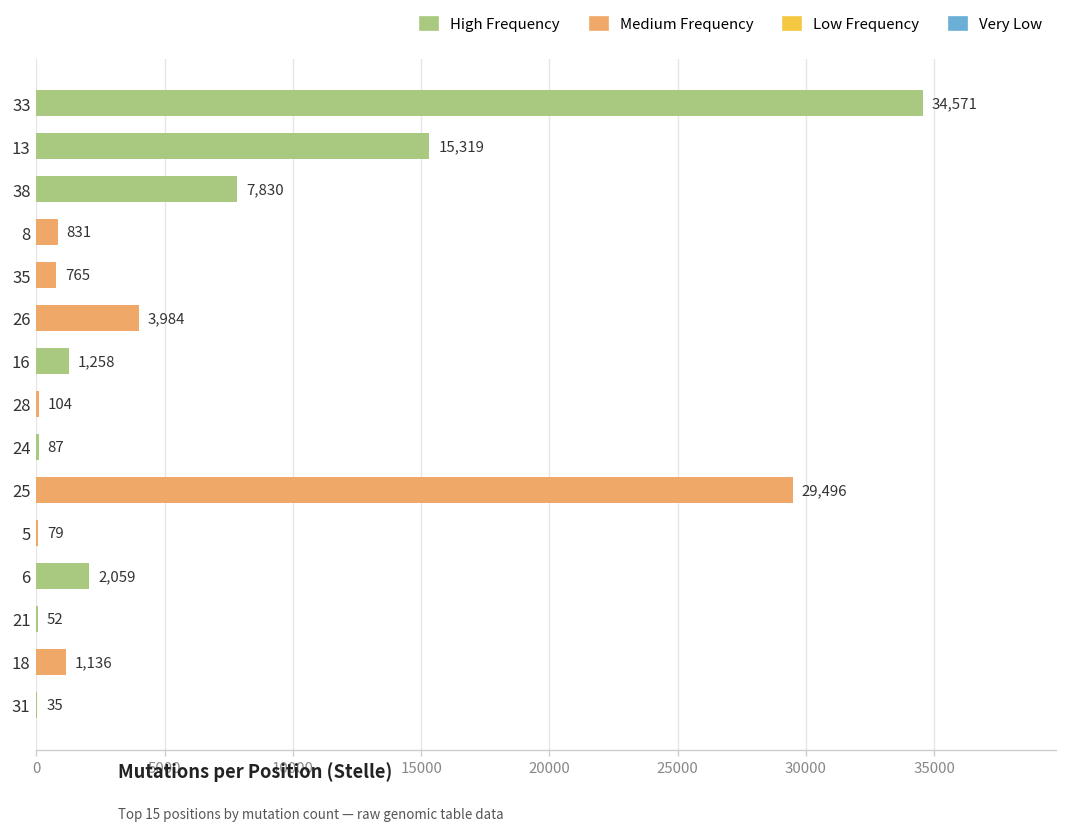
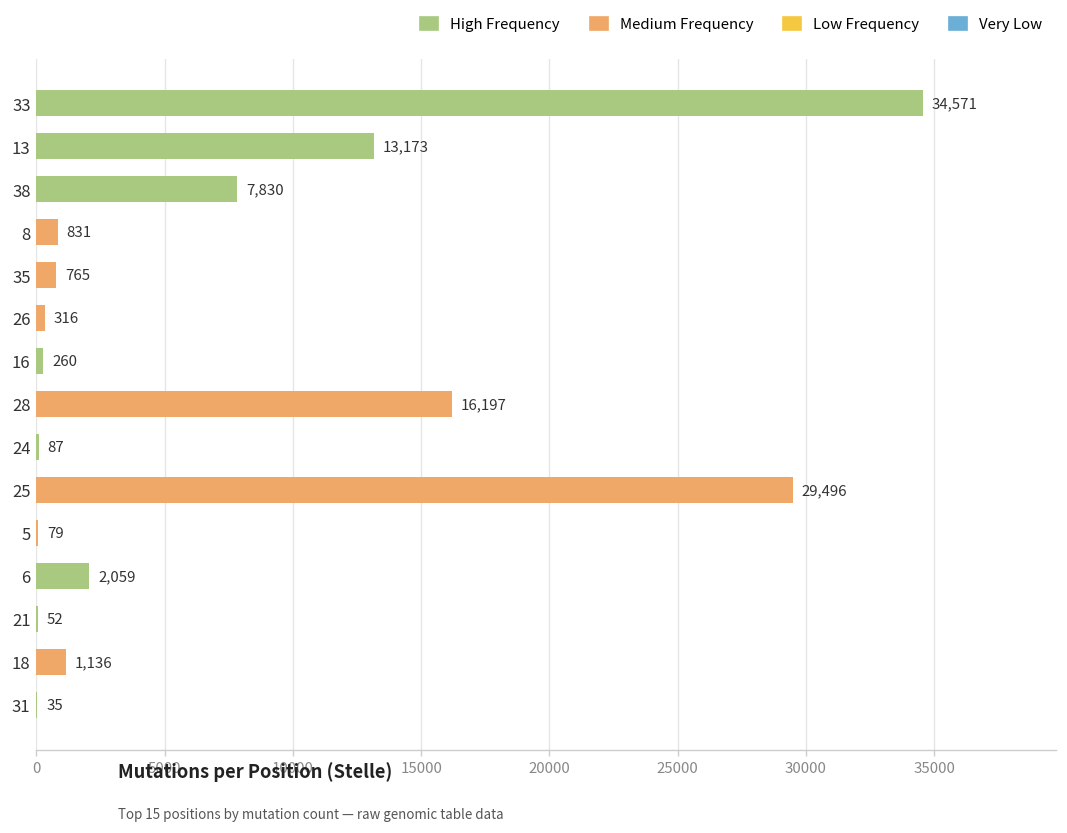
13: 15,319 -> 13,173
26: 3,984 -> 316
16: 1,258 -> 260
28: 104 -> 16,197
